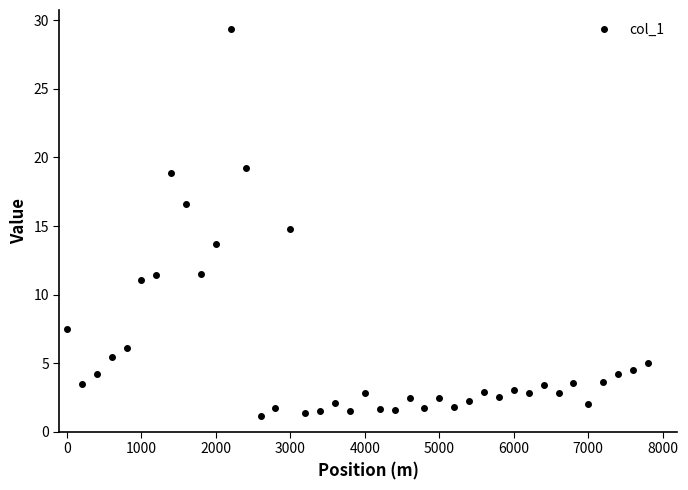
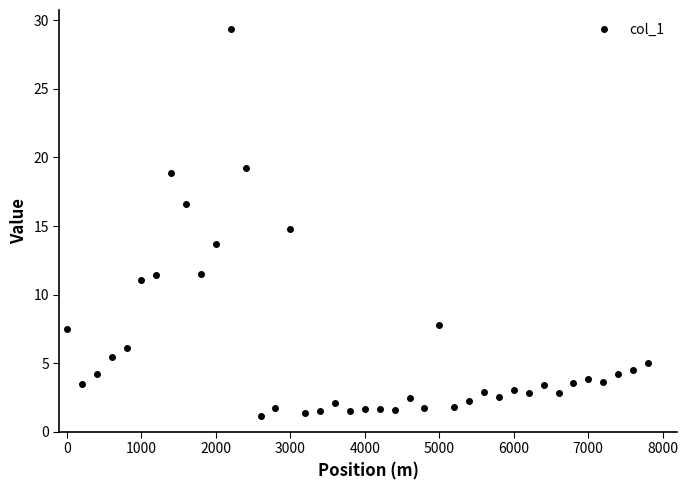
4000: 2.8 -> 1.7
5000: 2.4 -> 7.8
7000: 2.1 -> 3.9
